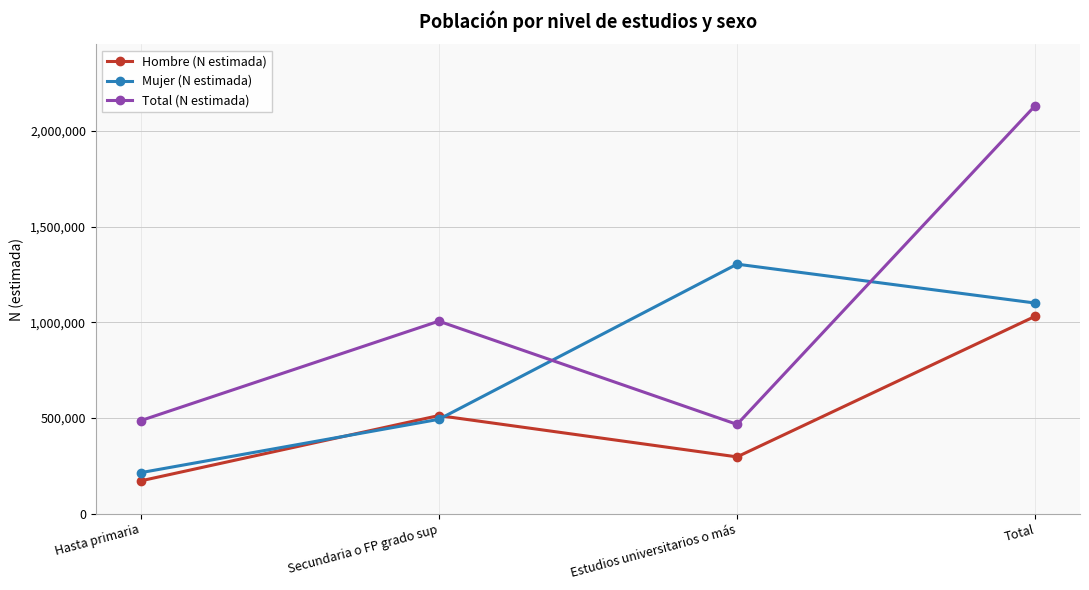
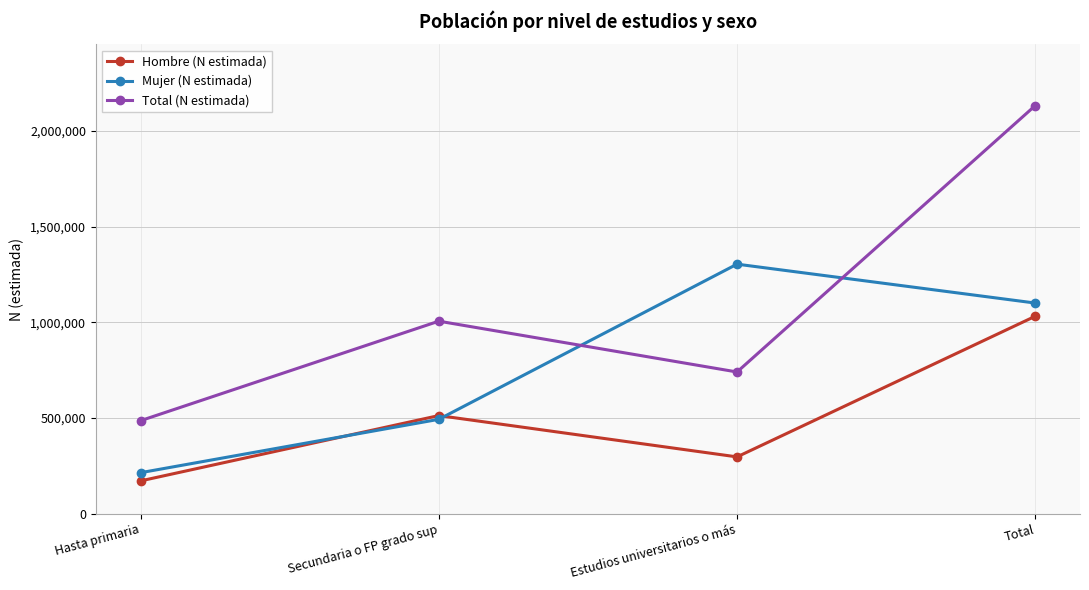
Total (N estimada), Estudios universitarios o más: 470,000 -> 740,000
